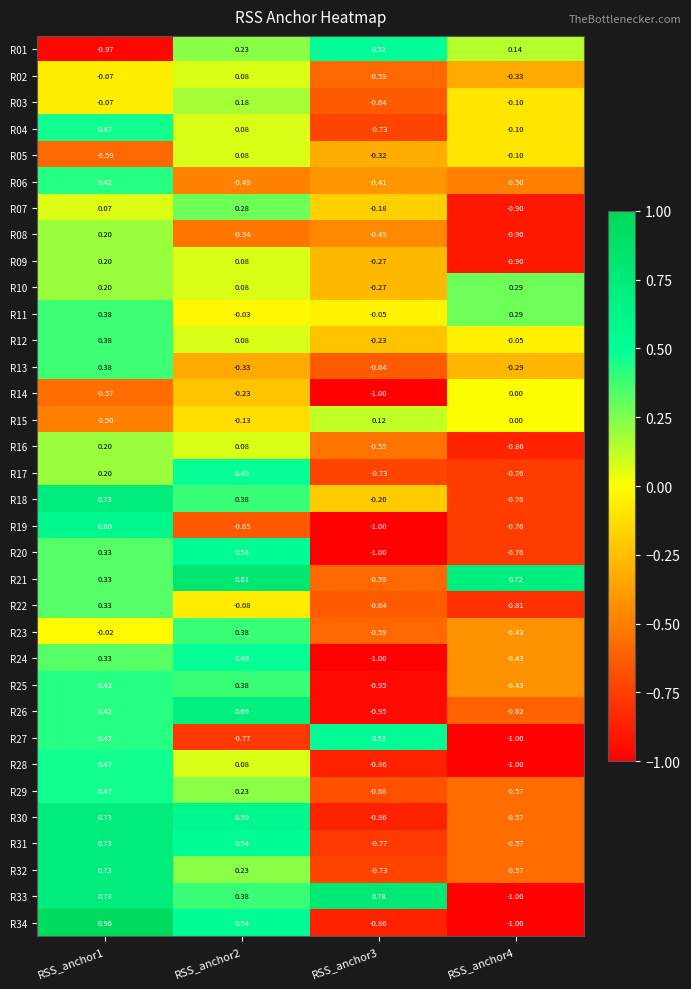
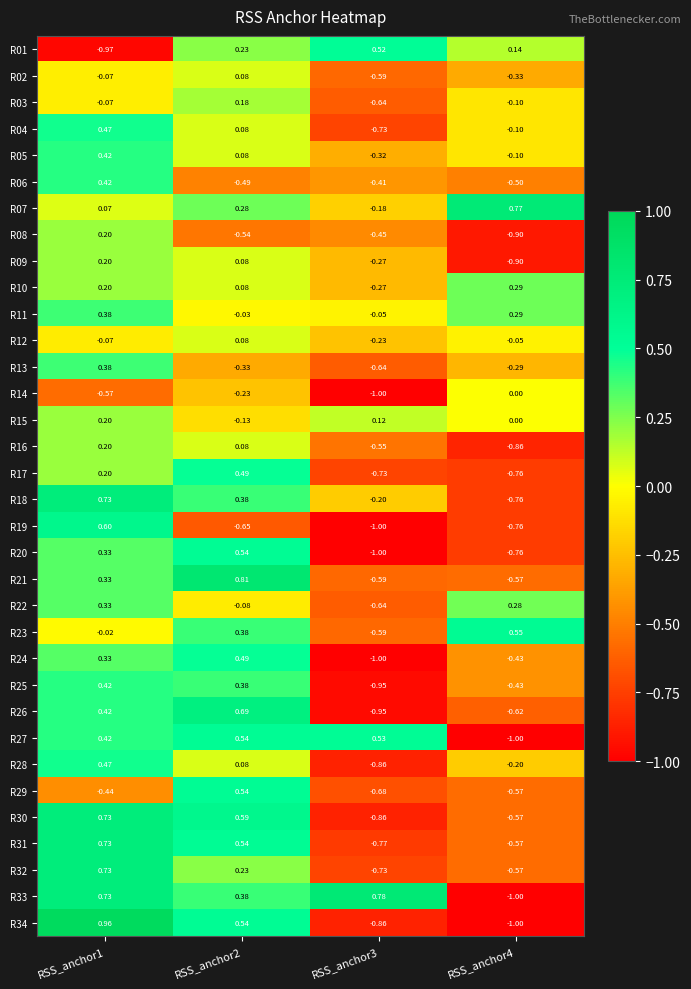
R05, RSS_anchor1: -0.59 -> 0.42
R07, RSS_anchor4: -0.90 -> 0.77
R12, RSS_anchor1: 0.38 -> -0.07
R15, RSS_anchor1: -0.50 -> 0.20
R21, RSS_anchor4: 0.72 -> -0.57
R22, RSS_anchor4: -0.81 -> 0.28
R23, RSS_anchor4: -0.43 -> 0.55
R27, RSS_anchor2: -0.77 -> 0.54
R28, RSS_anchor4: -1.00 -> -0.20
R29, RSS_anchor1: 0.47 -> -0.44
R29, RSS_anchor2: 0.23 -> 0.54
